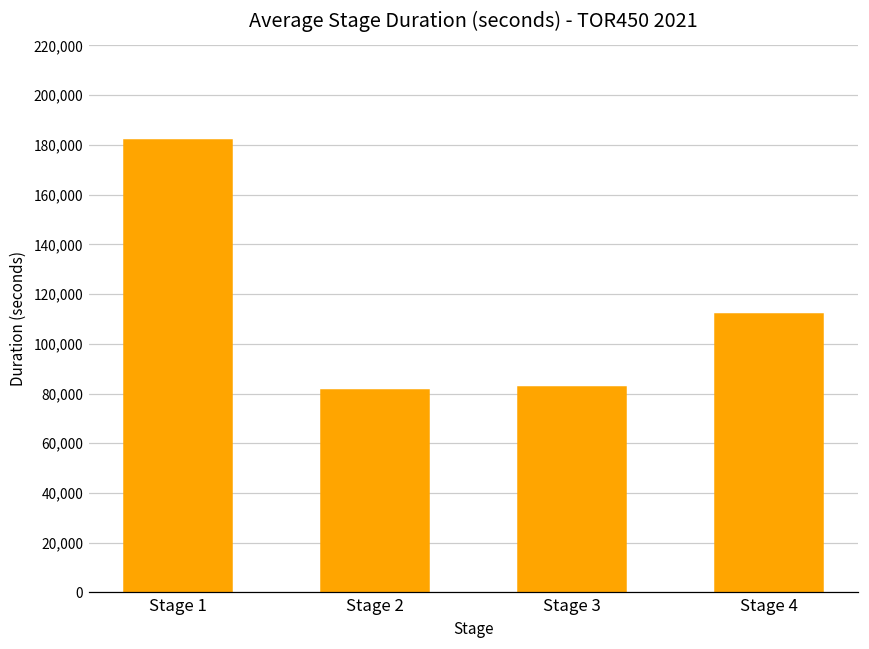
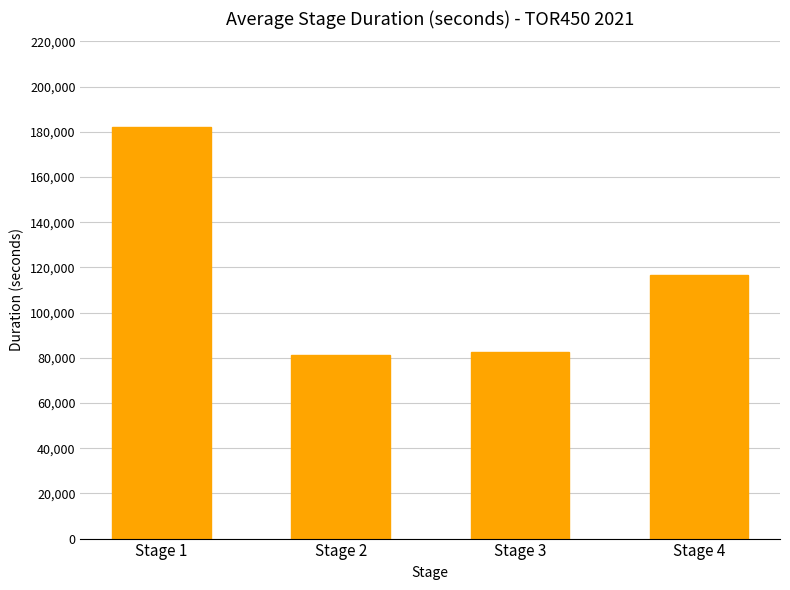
Stage 4: 112,000 -> 116,000
